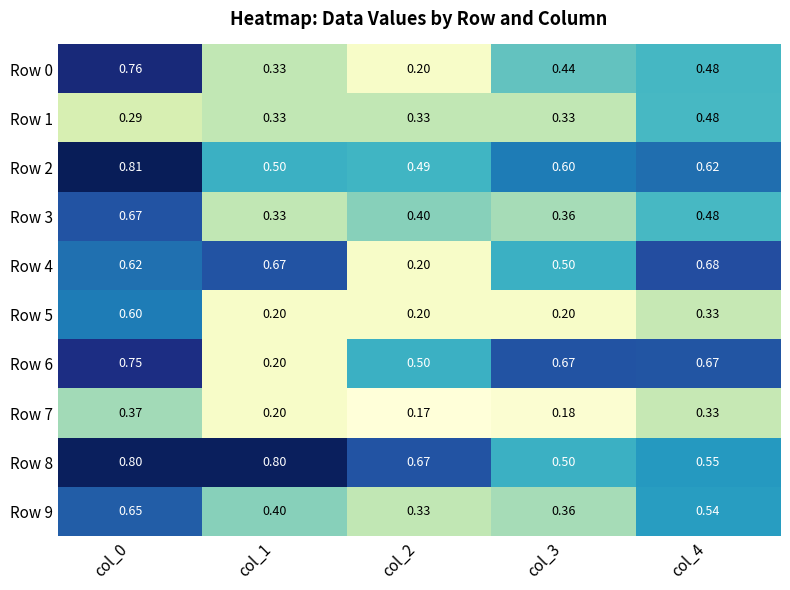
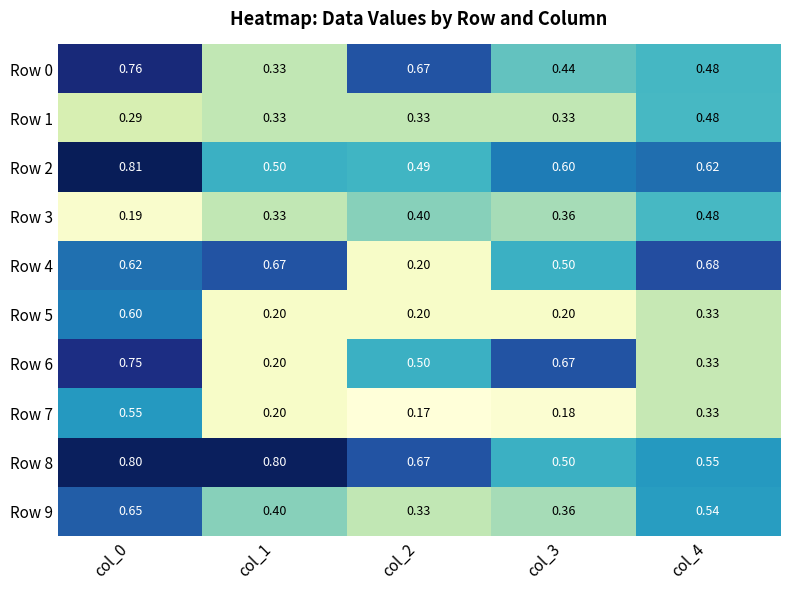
Row 0, col_2: 0.20 -> 0.67
Row 3, col_0: 0.67 -> 0.19
Row 6, col_4: 0.67 -> 0.33
Row 7, col_0: 0.37 -> 0.55
